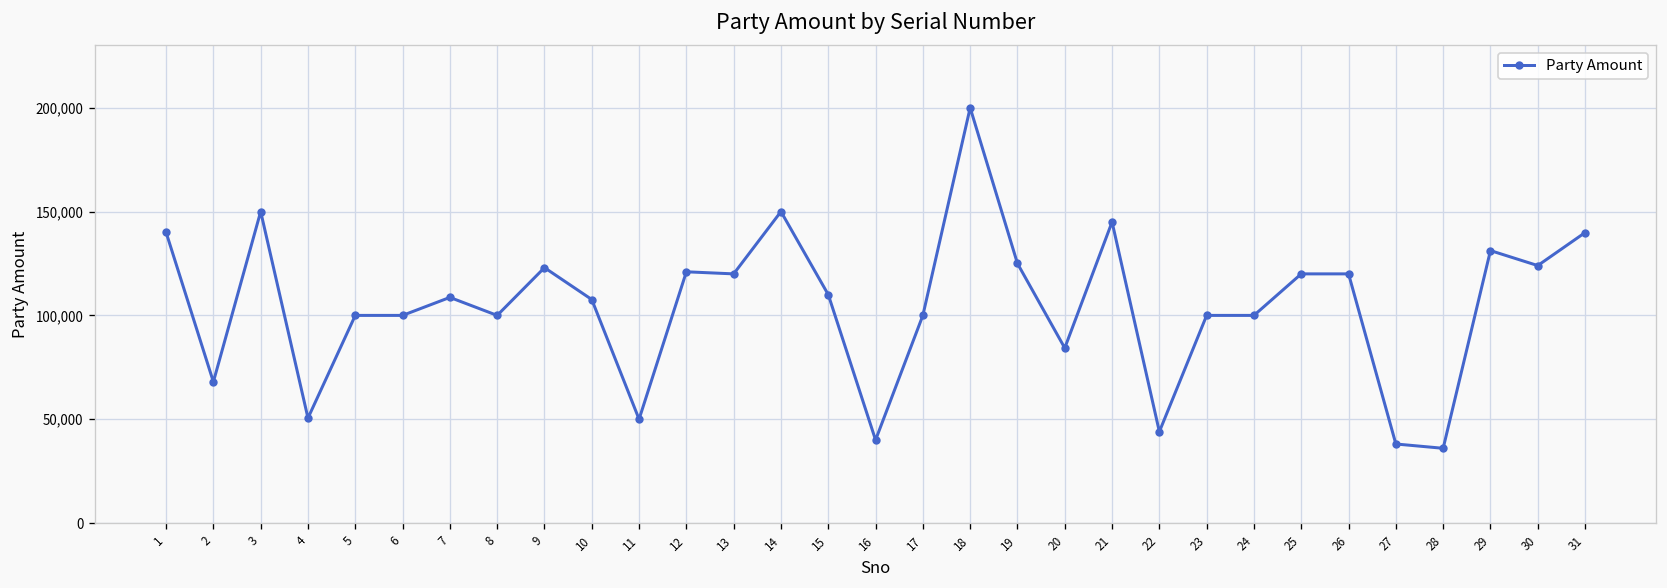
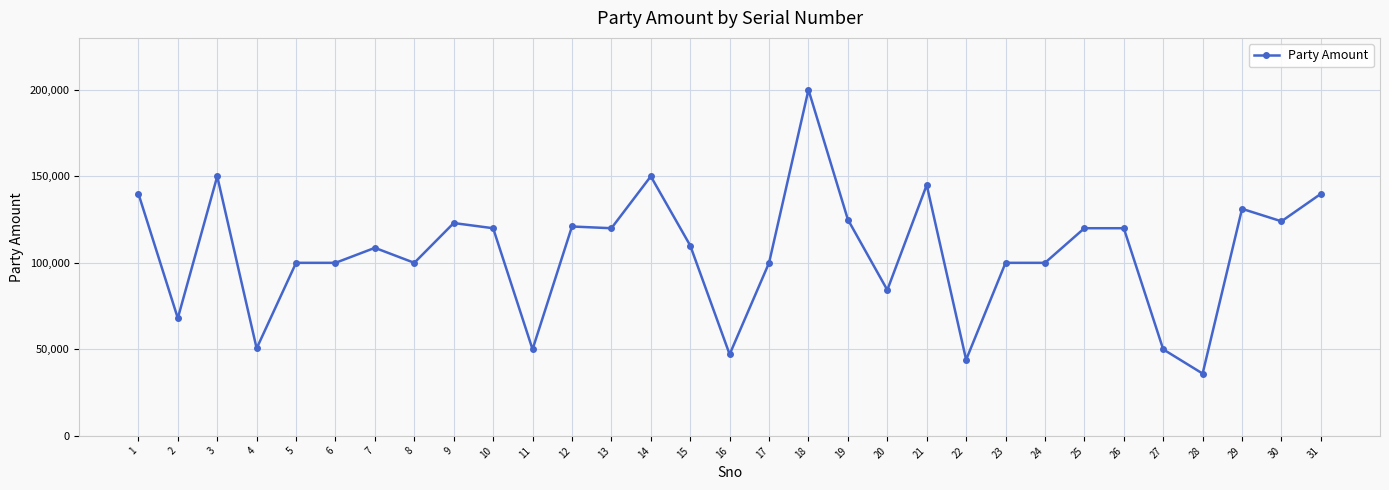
10: 108,000 -> 120,000
16: 40,000 -> 47,000
27: 38,000 -> 50,000
